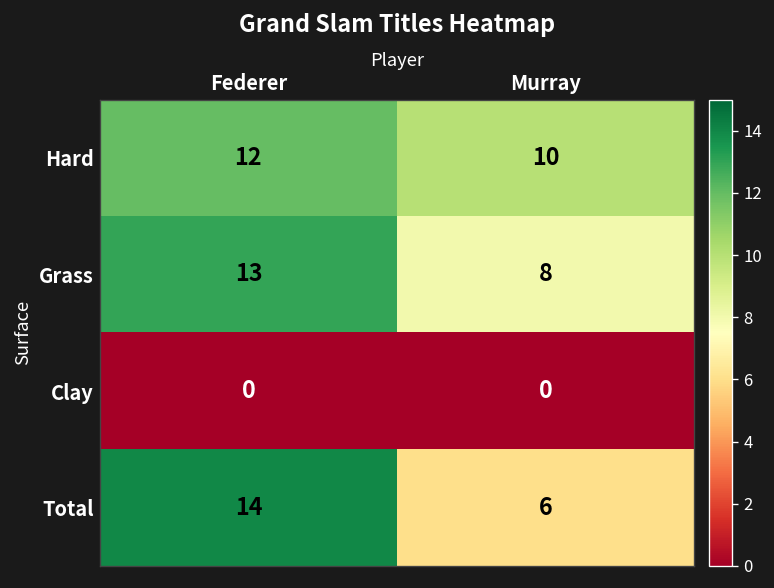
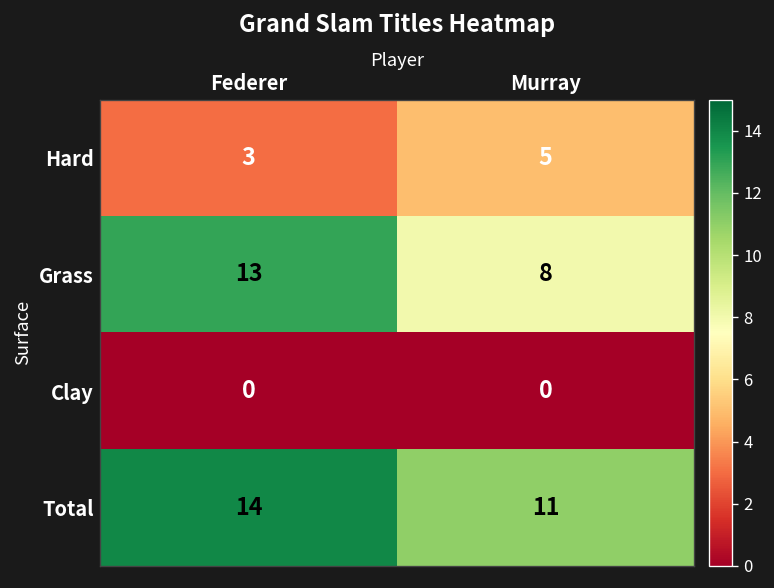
Hard, Federer: 12 -> 3
Hard, Murray: 10 -> 5
Total, Murray: 6 -> 11
